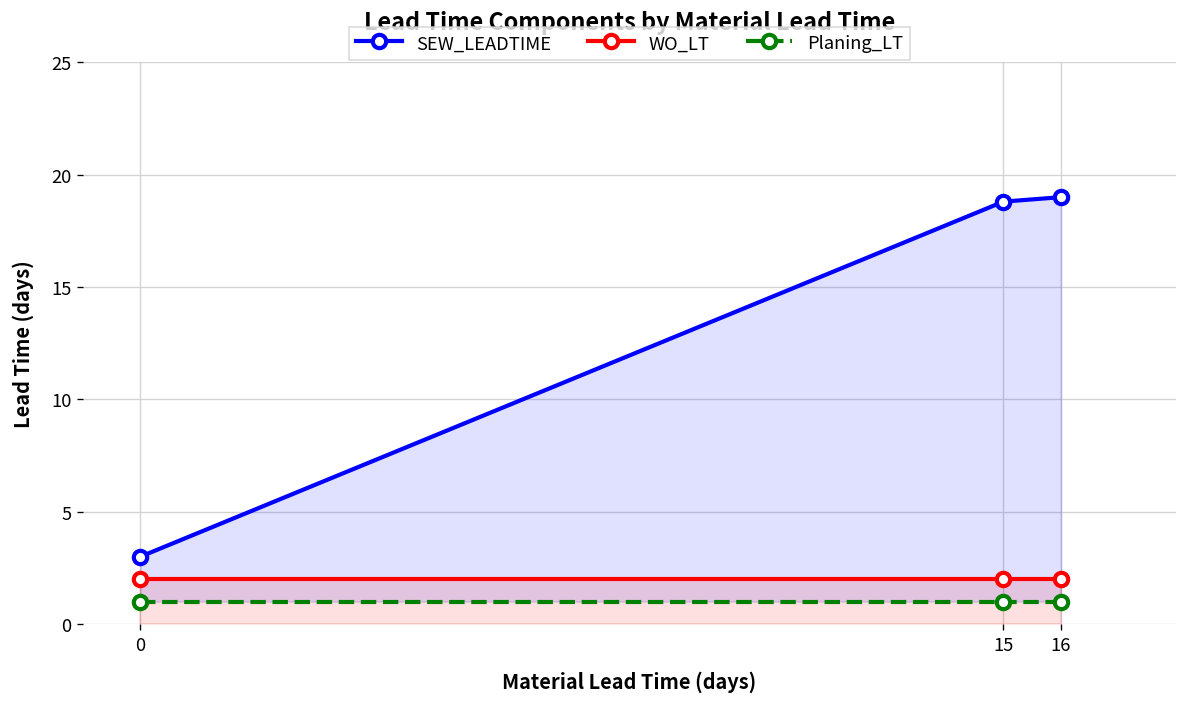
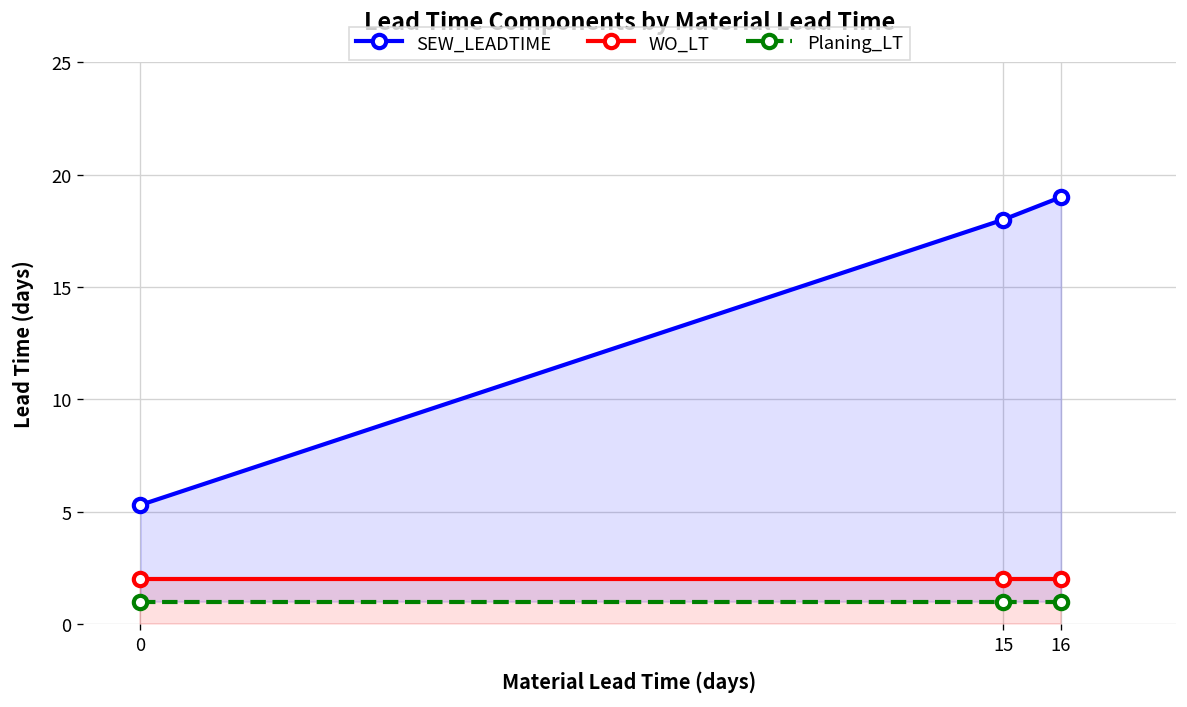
SEW_LEADTIME, 0: 3.0 -> 5.3
SEW_LEADTIME, 15: 18.8 -> 18.0
